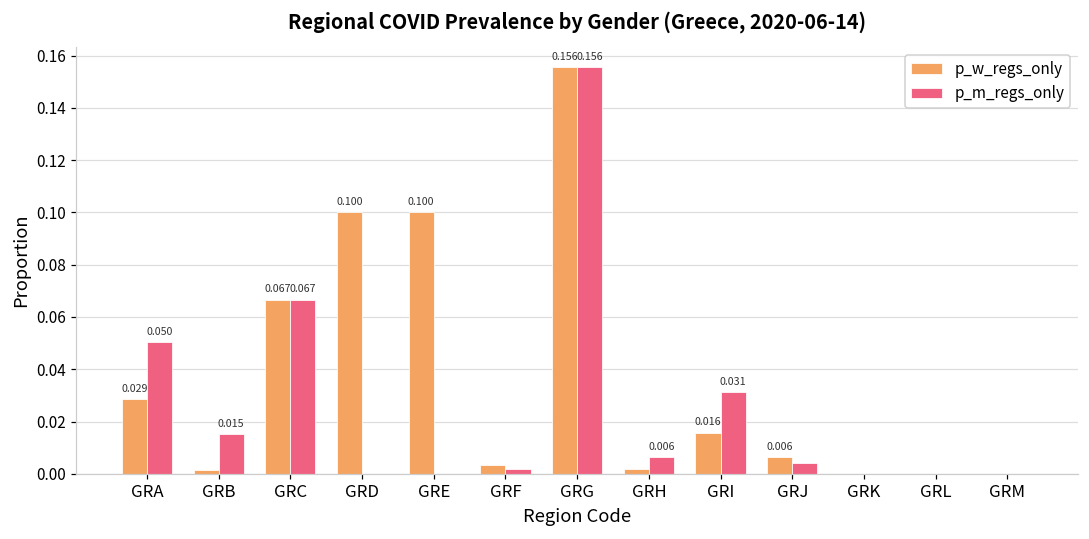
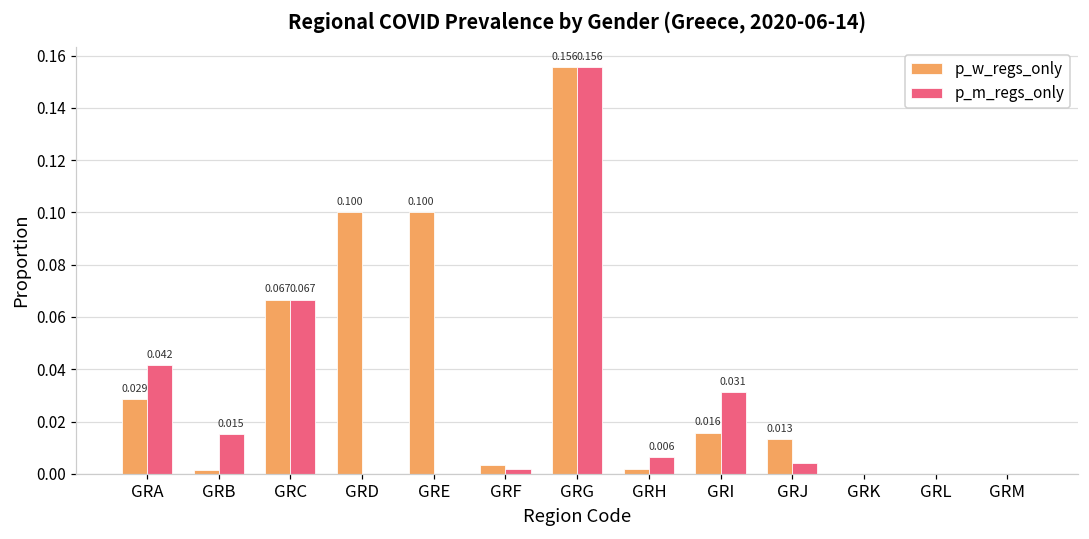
p_m_regs_only, GRA: 0.050 -> 0.042
p_w_regs_only, GRJ: 0.006 -> 0.013
